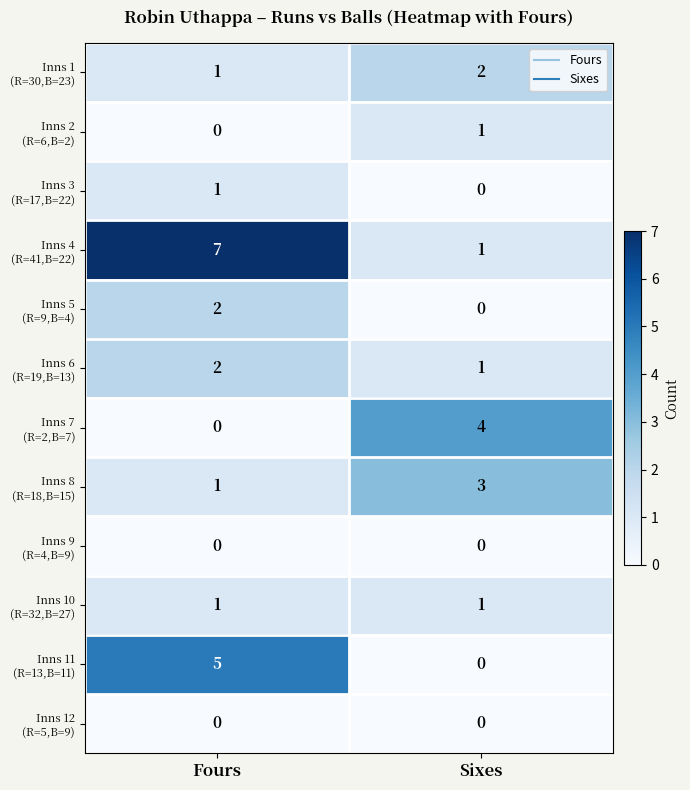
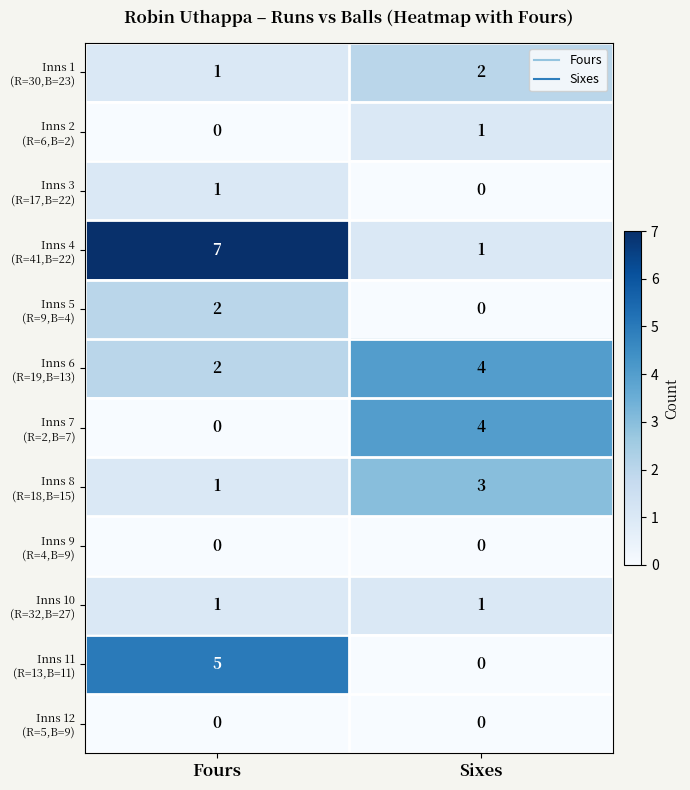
Inns 6 (R=19,B=13), Sixes: 1 -> 4
